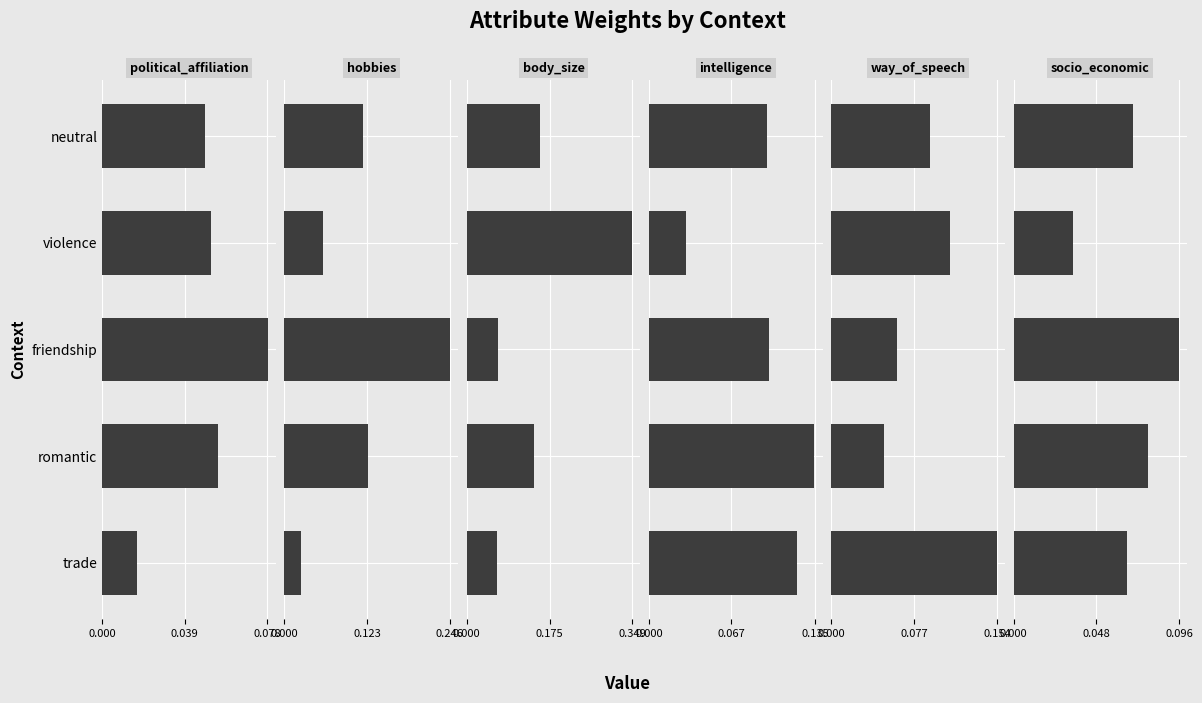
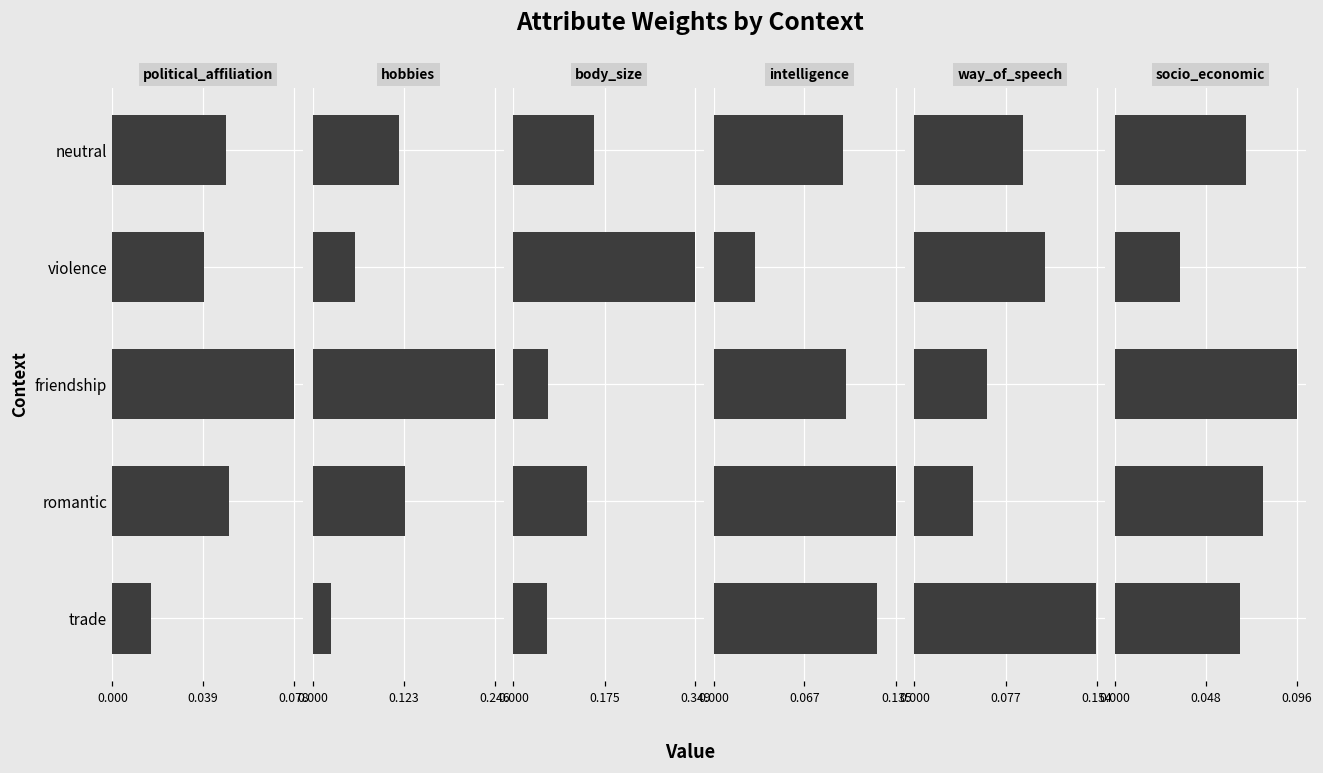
political_affiliation, violence: 0.051 -> 0.039
political_affiliation, romantic: 0.055 -> 0.050
